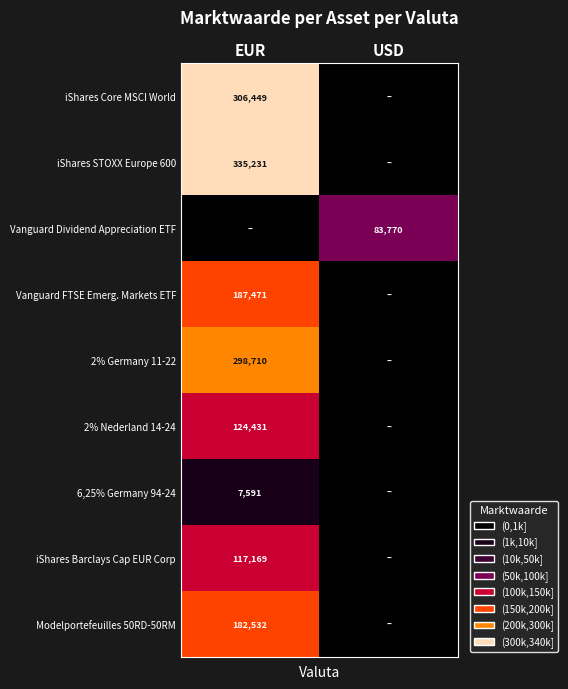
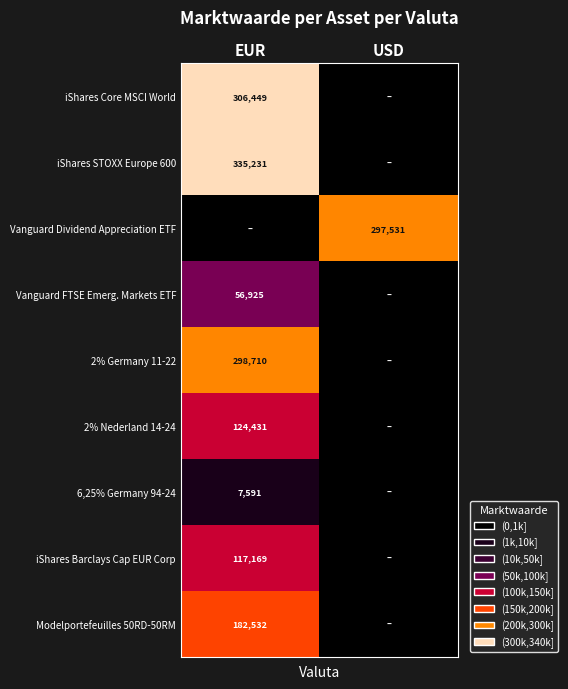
Vanguard Dividend Appreciation ETF, USD: 83,770 -> 297,531
Vanguard FTSE Emerg. Markets ETF, EUR: 187,471 -> 56,925
